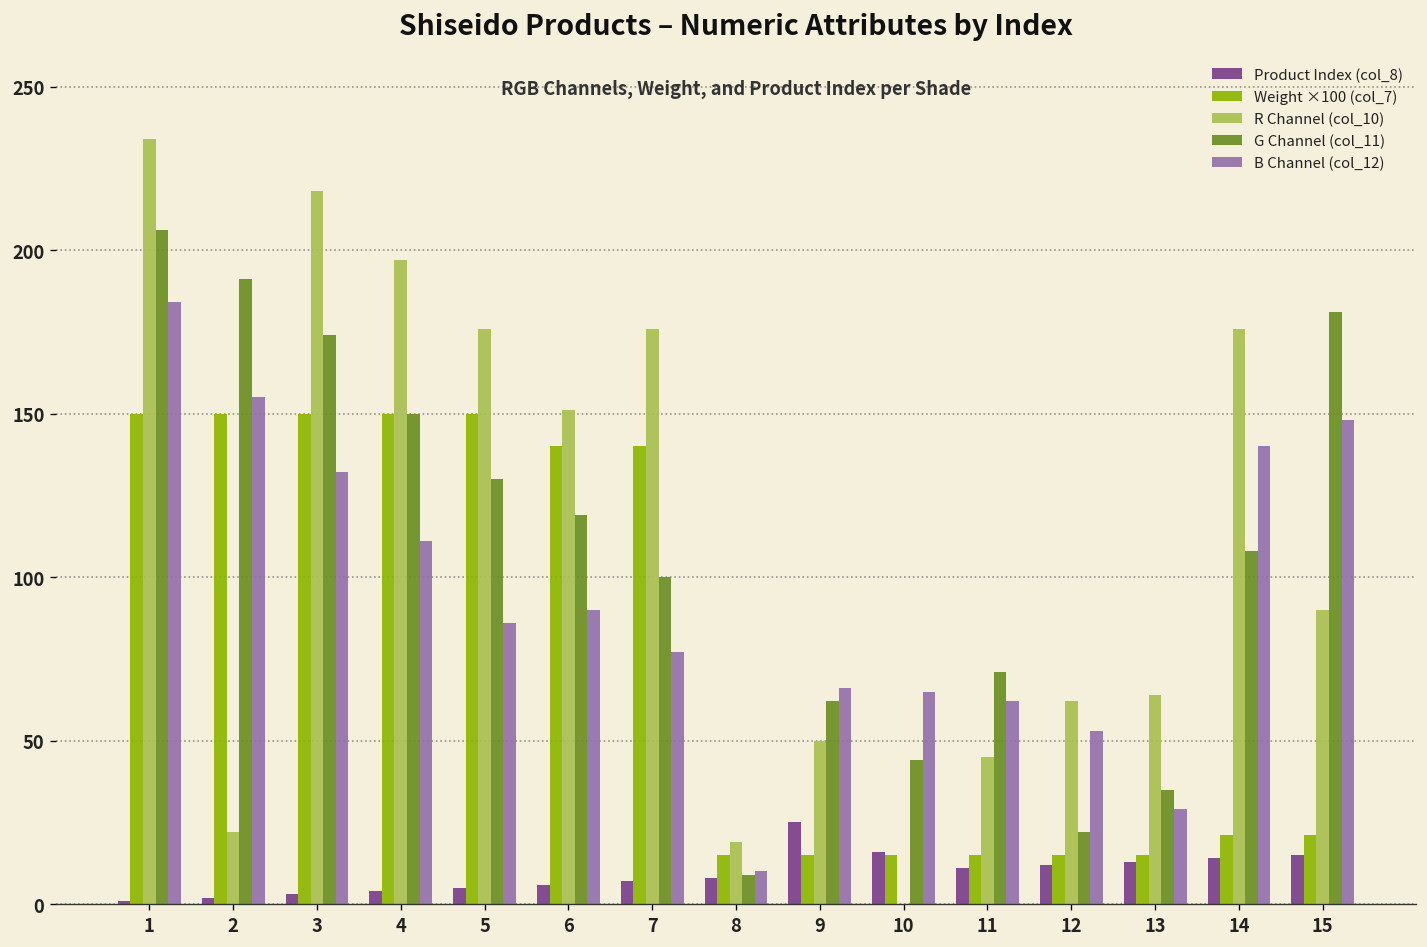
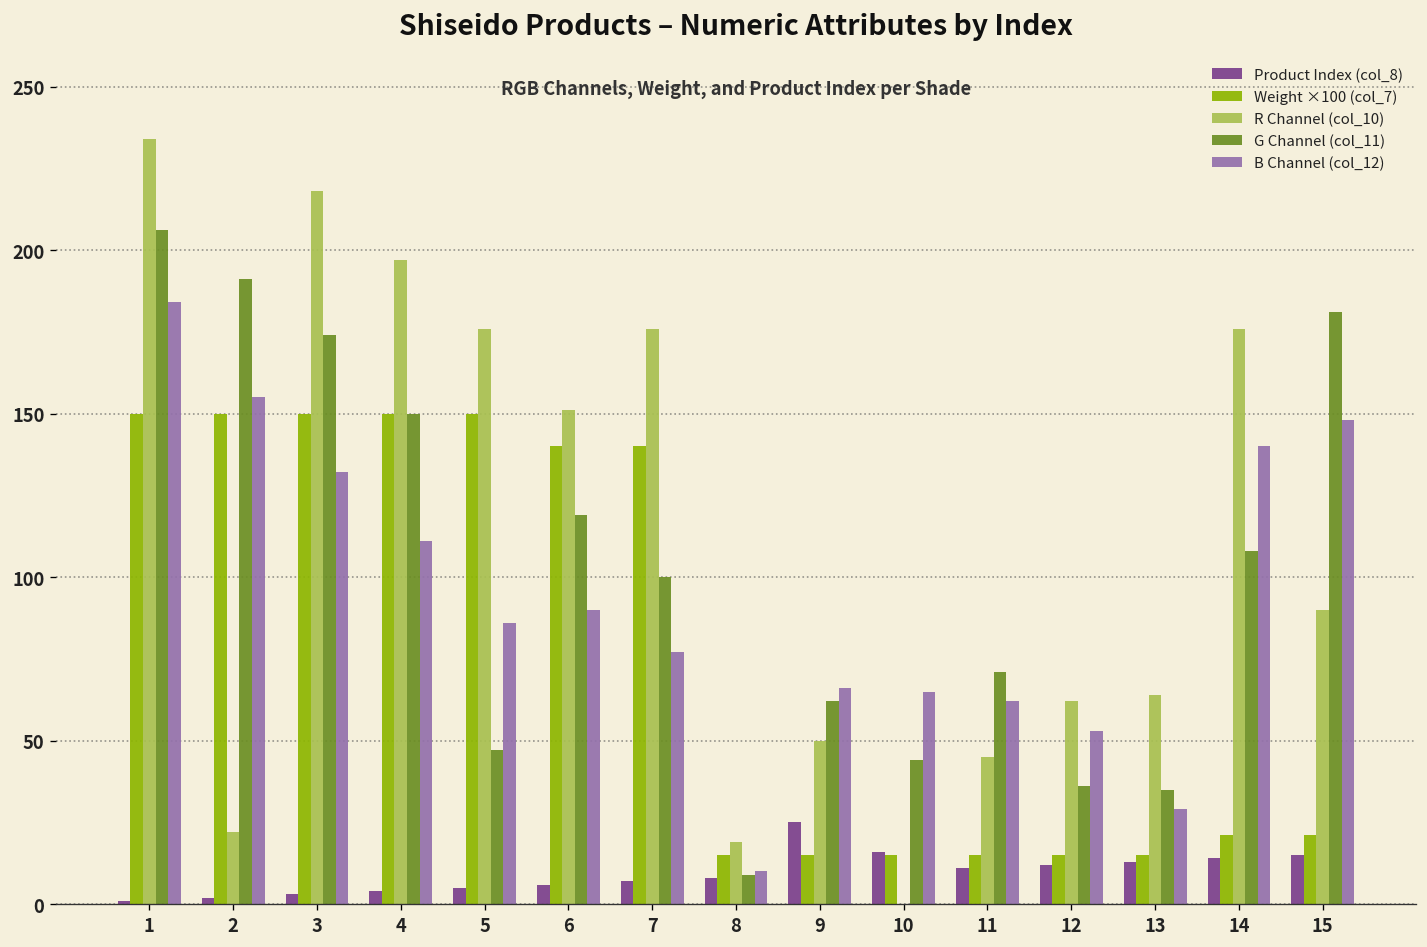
G Channel (col_11), 5: 130 -> 47
G Channel (col_11), 12: 22 -> 36
